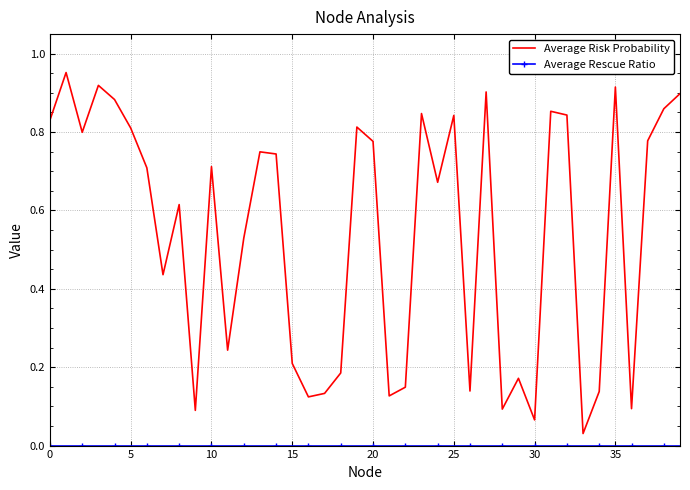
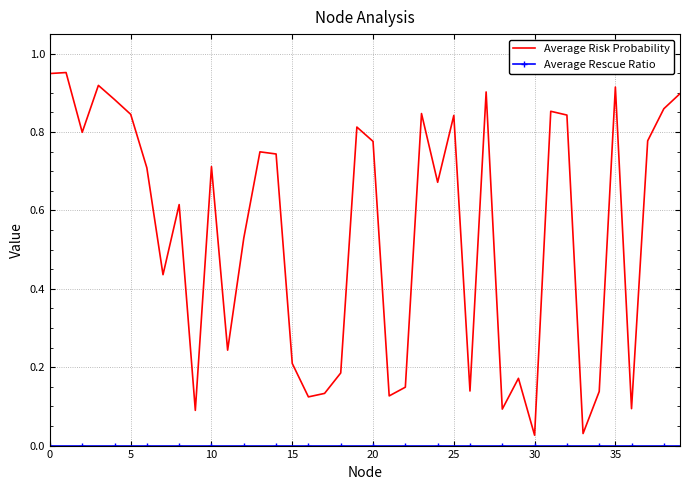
Average Risk Probability, 0: 0.83 -> 0.95
Average Risk Probability, 5: 0.81 -> 0.85
Average Risk Probability, 30: 0.07 -> 0.03
